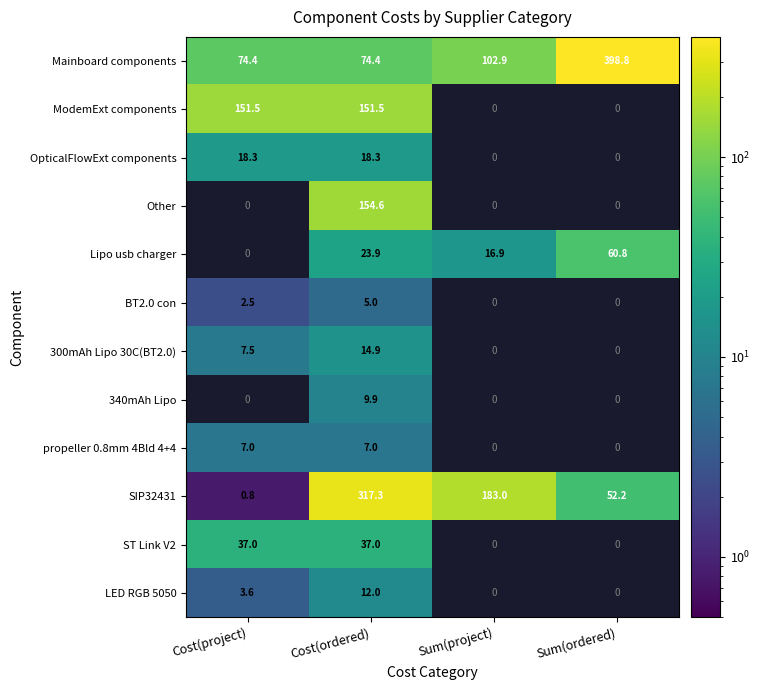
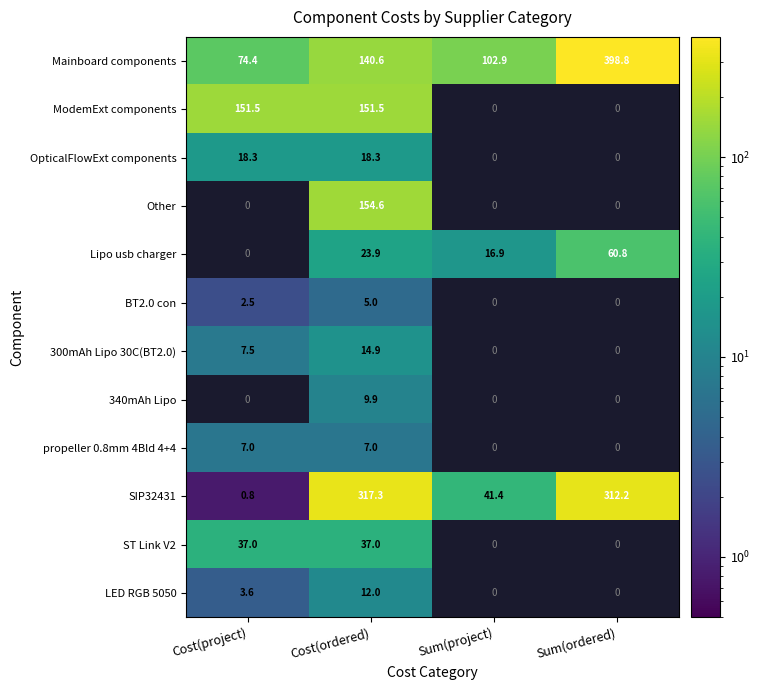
Mainboard components, Cost(ordered): 74.4 -> 140.6
SIP32431, Sum(project): 183.0 -> 41.4
SIP32431, Sum(ordered): 52.2 -> 312.2
